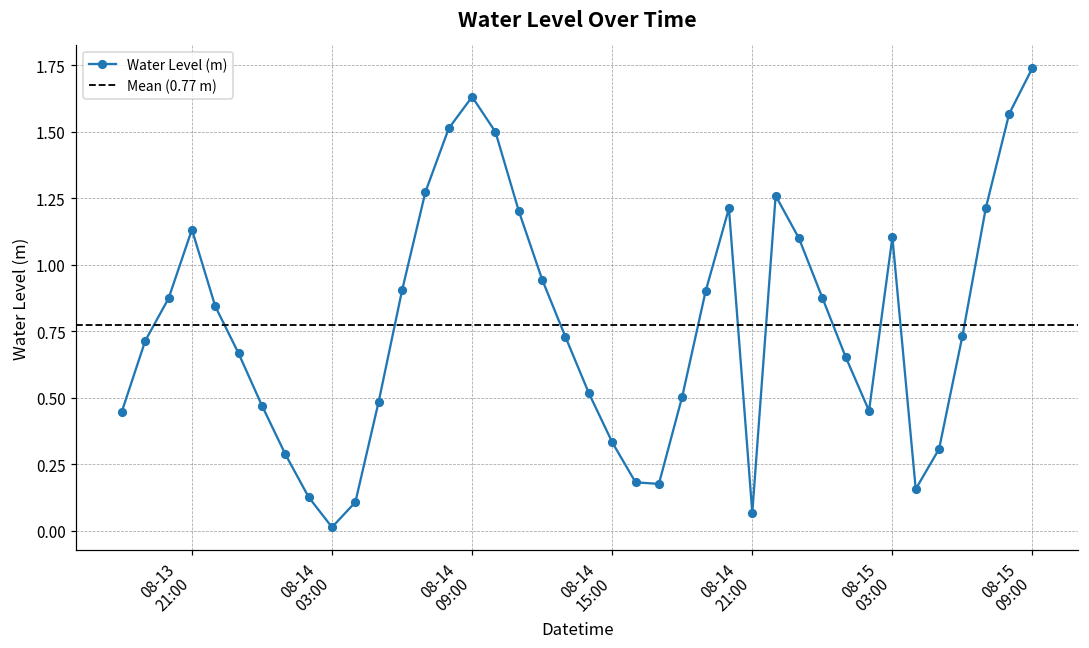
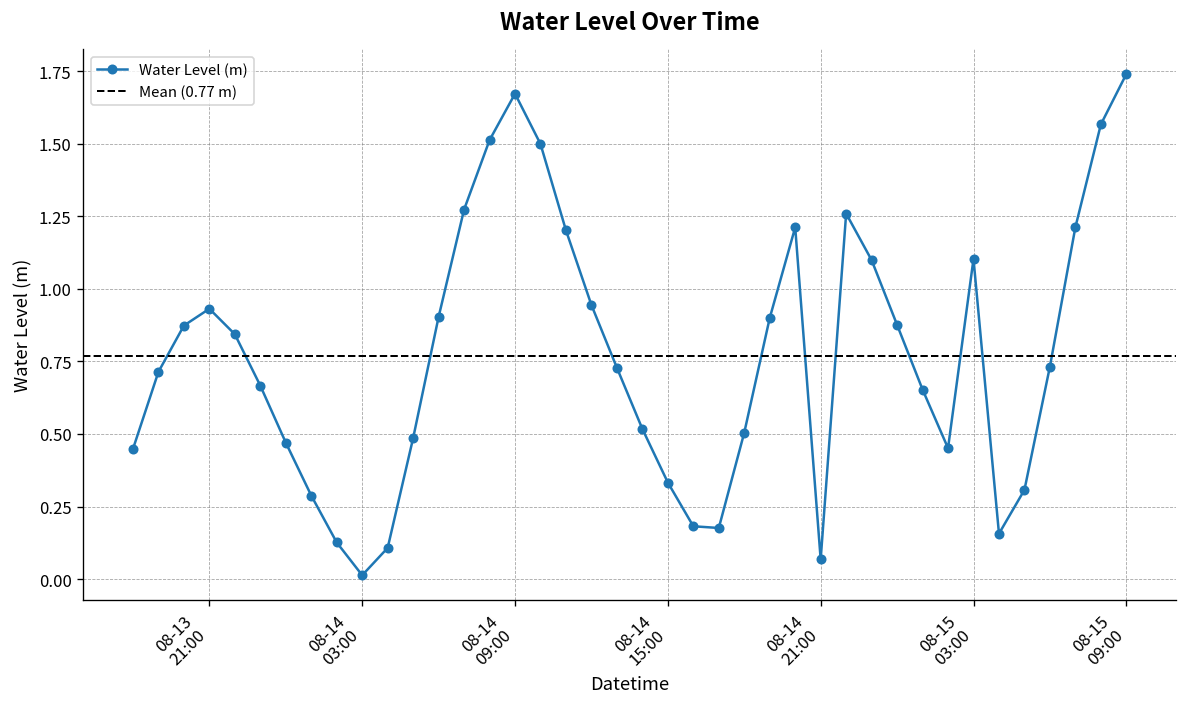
08-13 21:00: 1.13 -> 0.93
08-14 09:00: 1.63 -> 1.67
